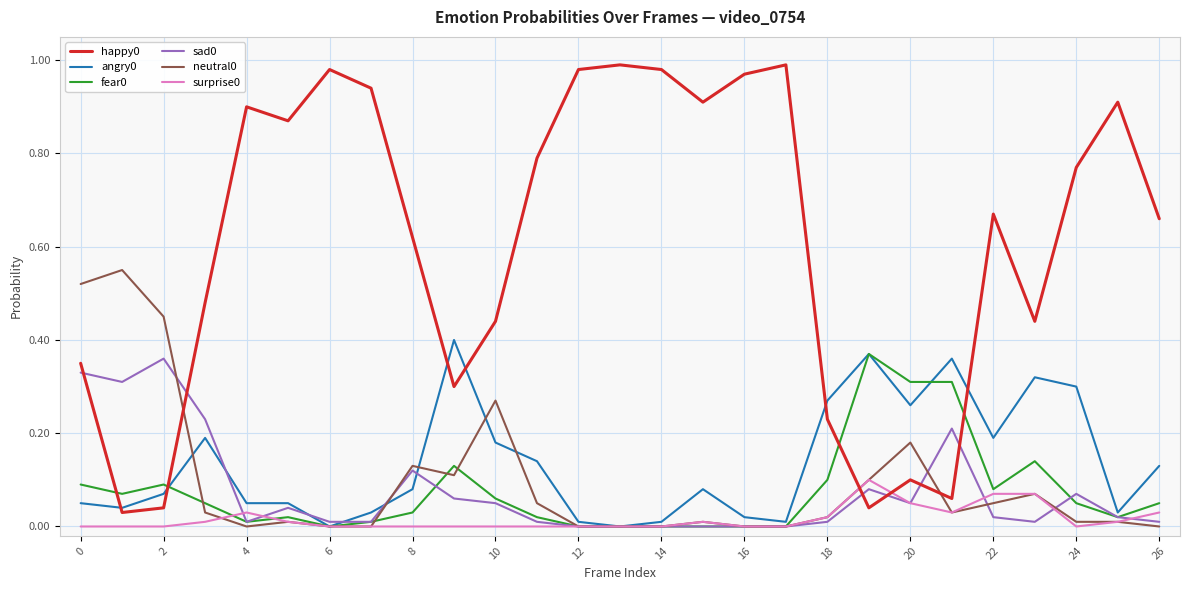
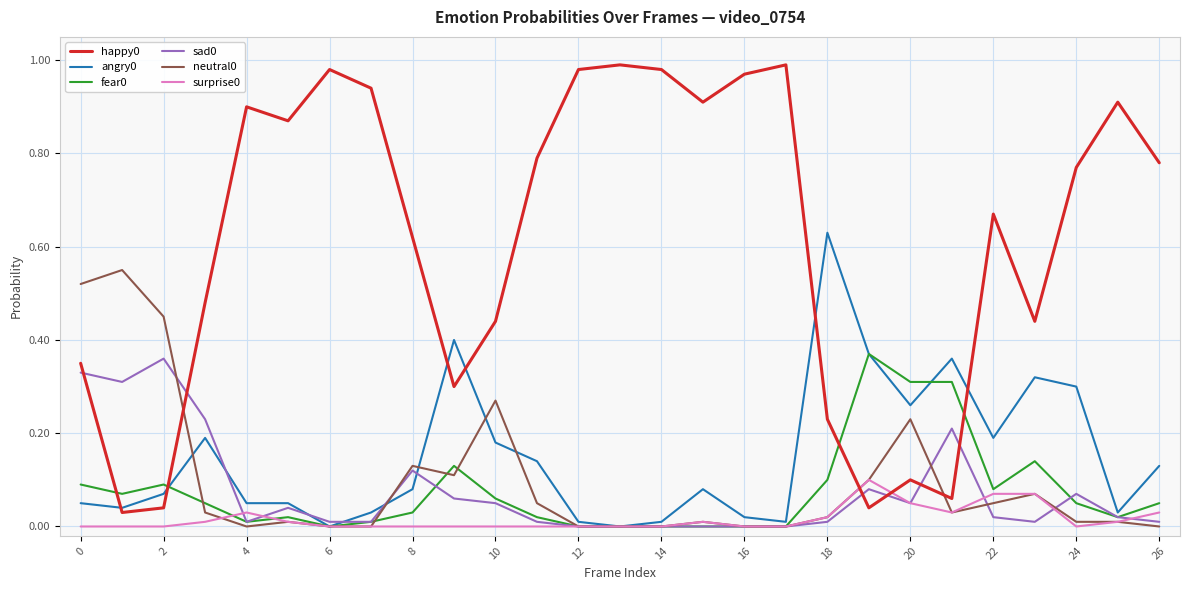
angry0, 18: 0.27 -> 0.63
neutral0, 20: 0.18 -> 0.23
happy0, 26: 0.66 -> 0.78
